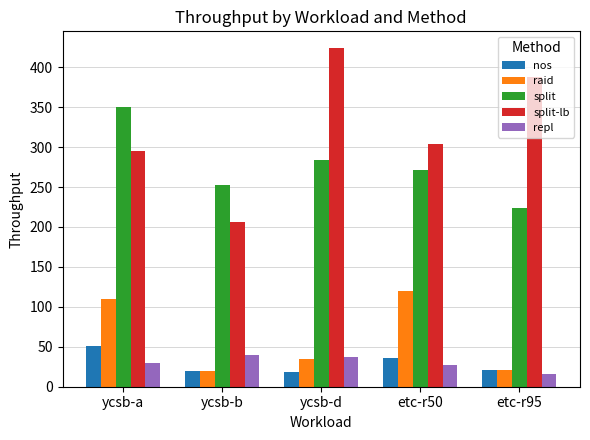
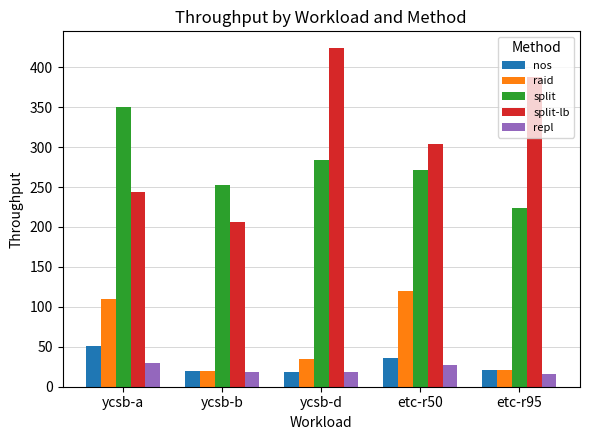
split-lb, ycsb-a: 290 -> 240
repl, ycsb-b: 40 -> 20
repl, ycsb-d: 40 -> 20
